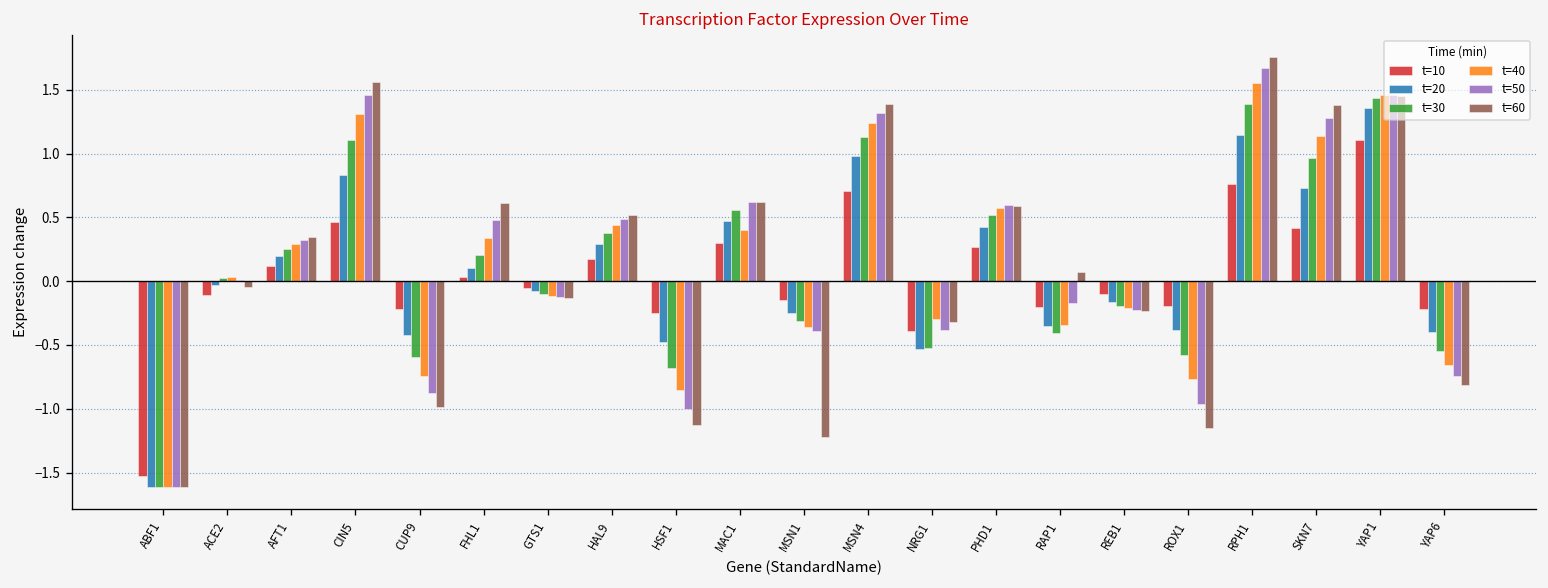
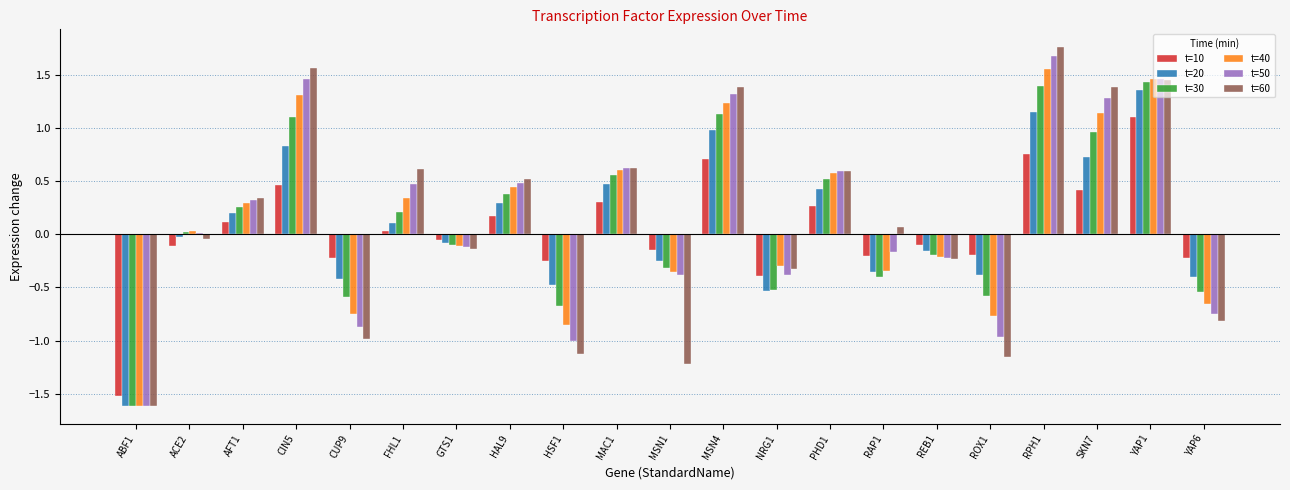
t=40, MAC1: 0.40 -> 0.61
